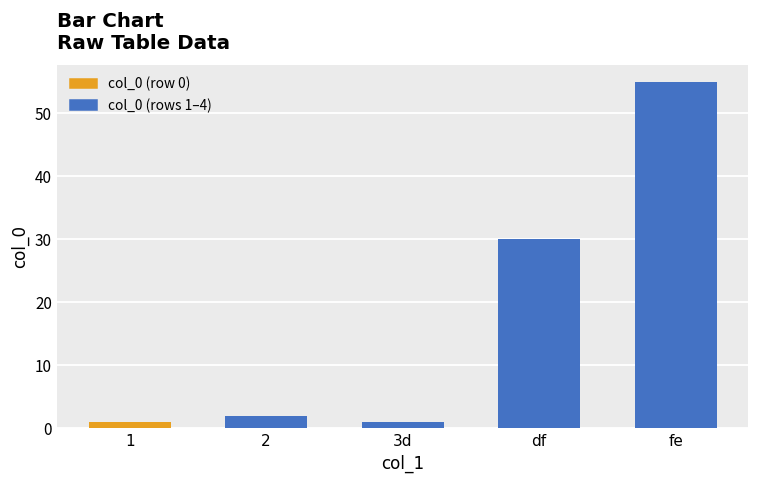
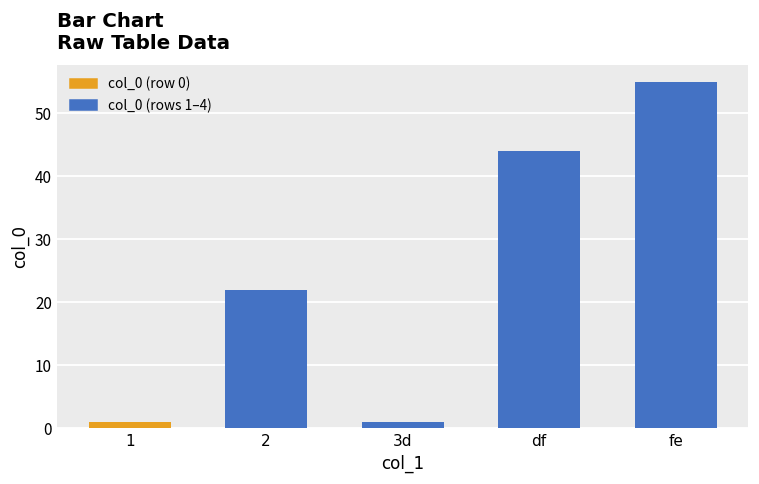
2: 2 -> 22
df: 30 -> 44
